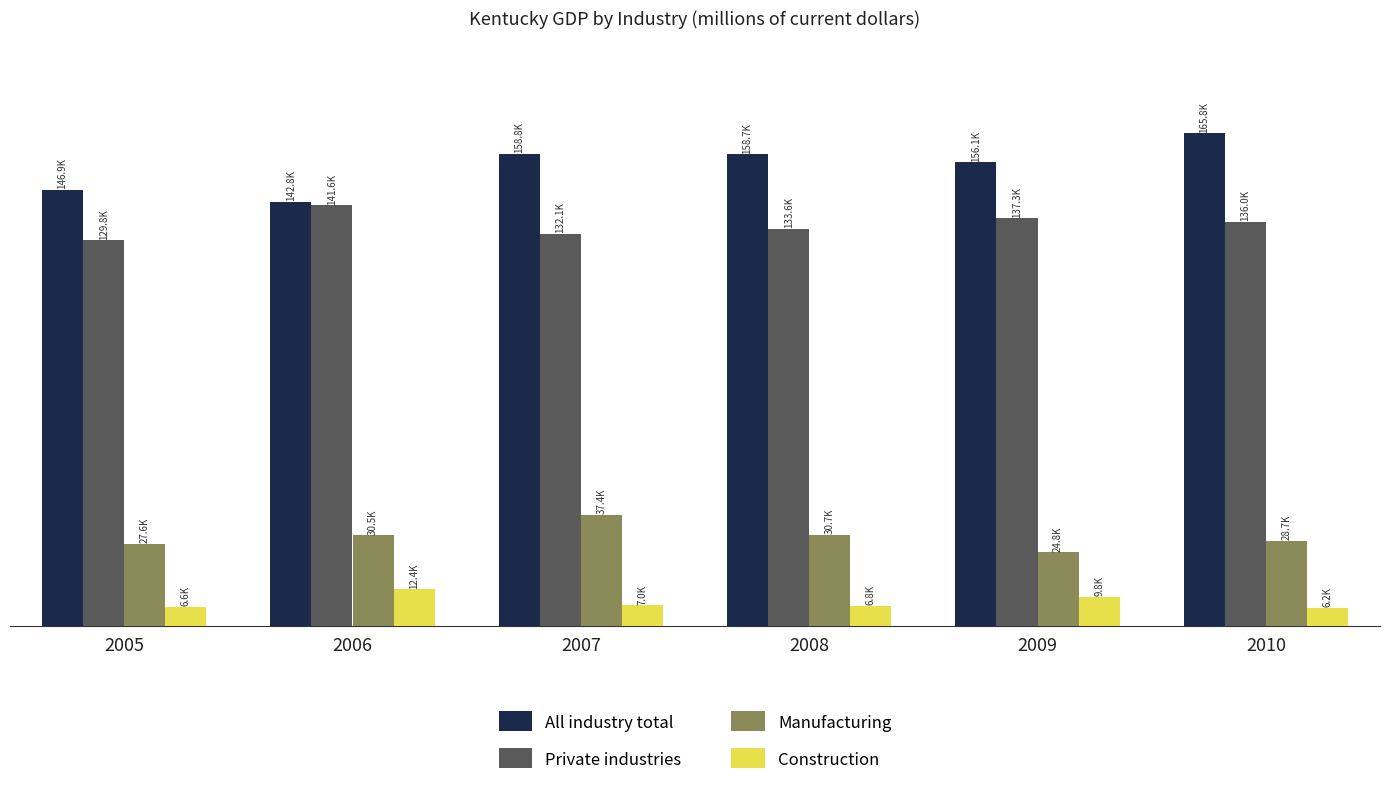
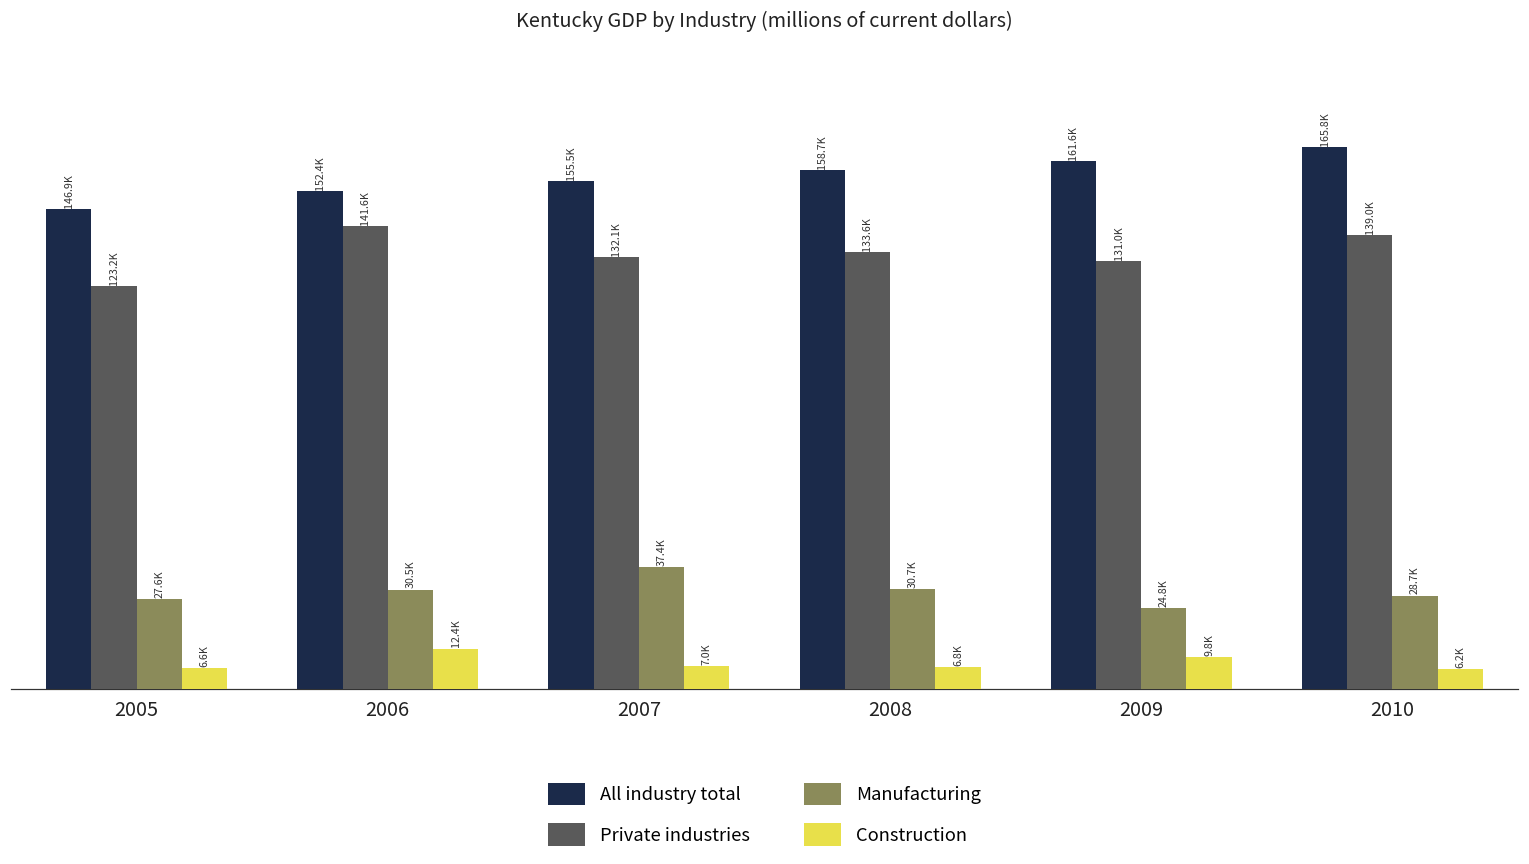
Private industries, 2005: 129.8K -> 123.2K
All industry total, 2006: 142.8K -> 152.4K
All industry total, 2007: 158.8K -> 155.5K
All industry total, 2009: 156.1K -> 161.6K
Private industries, 2009: 137.3K -> 131.0K
Private industries, 2010: 136.0K -> 139.0K
